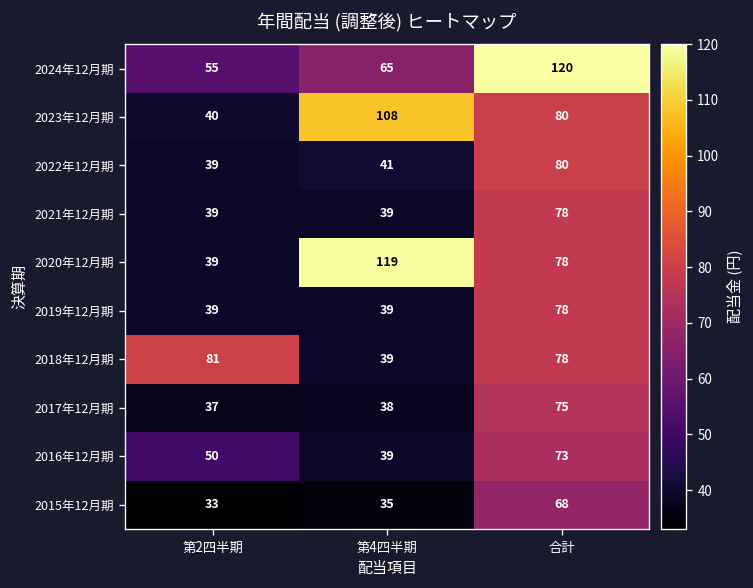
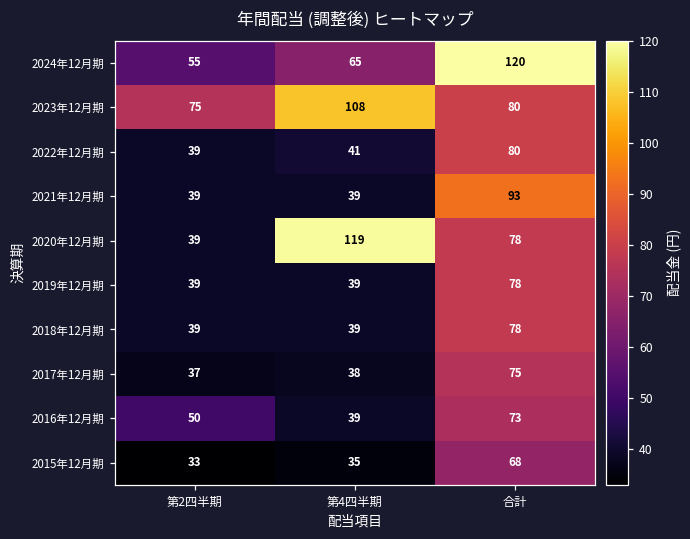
2023年12月期, 第2四半期: 40 -> 75
2021年12月期, 合計: 78 -> 93
2018年12月期, 第2四半期: 81 -> 39
